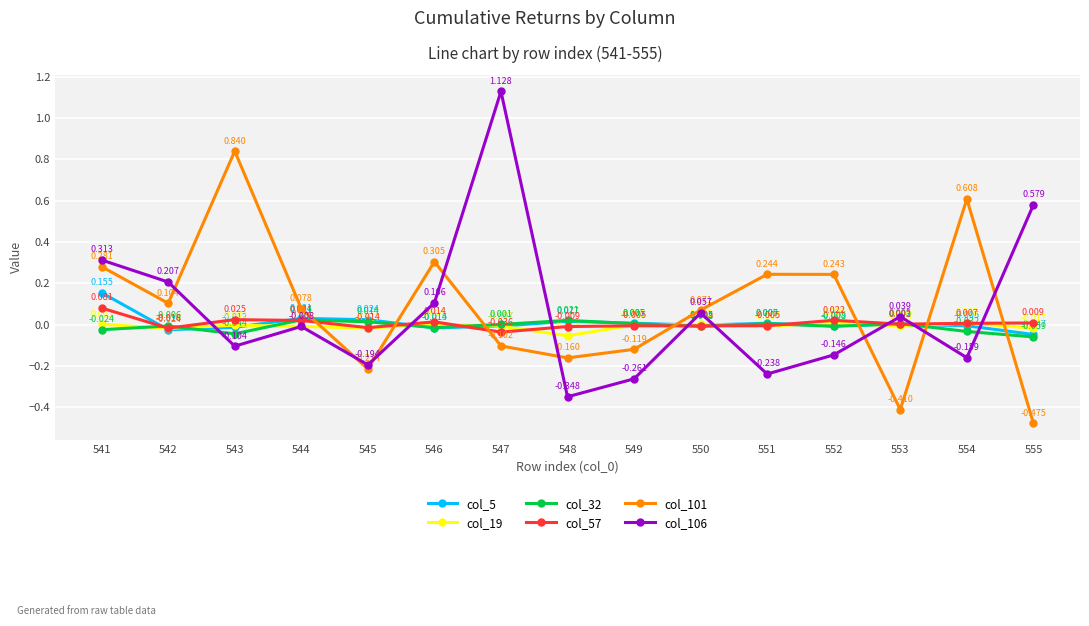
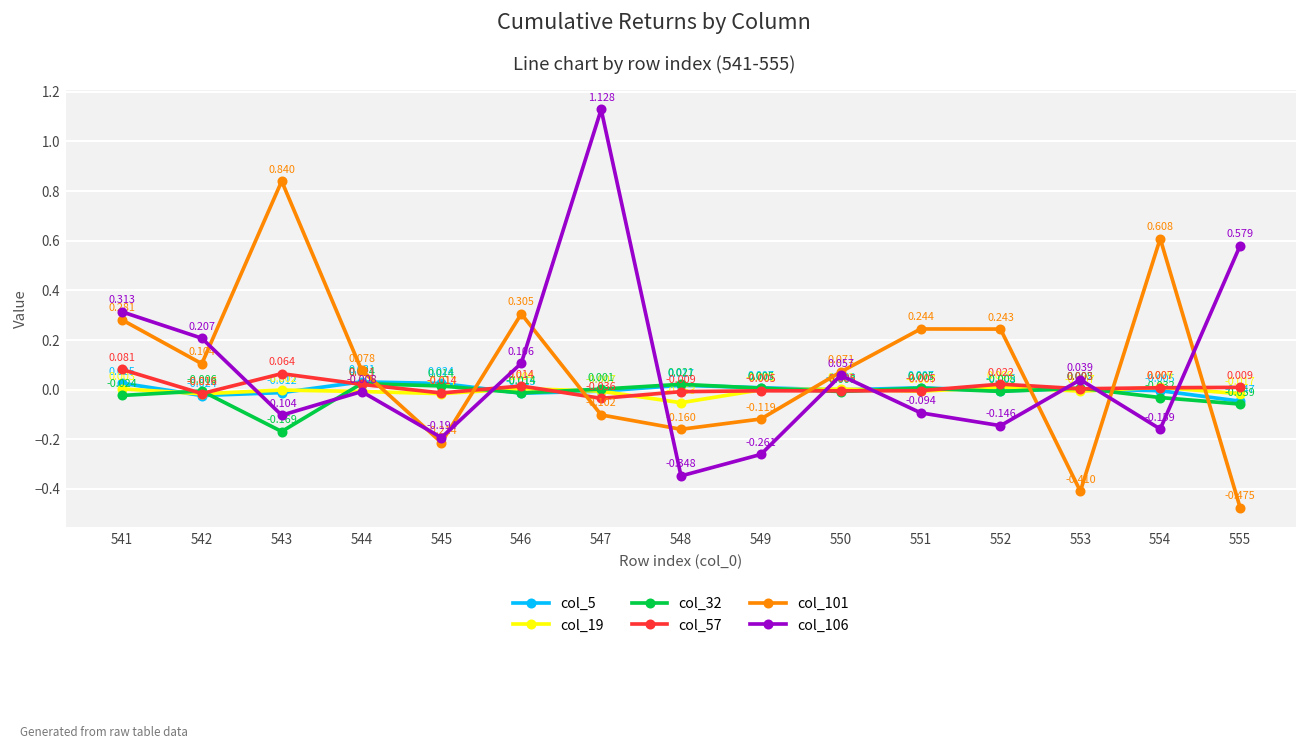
col_5, 541: 0.155 -> 0.025
col_32, 543: -0.044 -> -0.169
col_57, 543: 0.025 -> 0.064
col_106, 551: -0.238 -> -0.094
